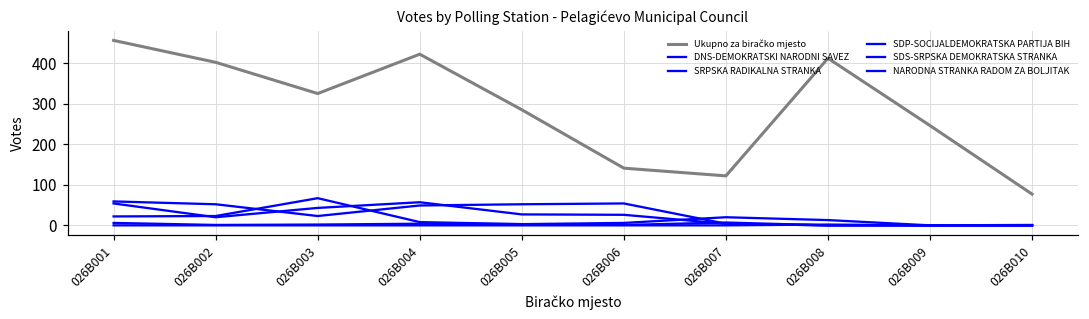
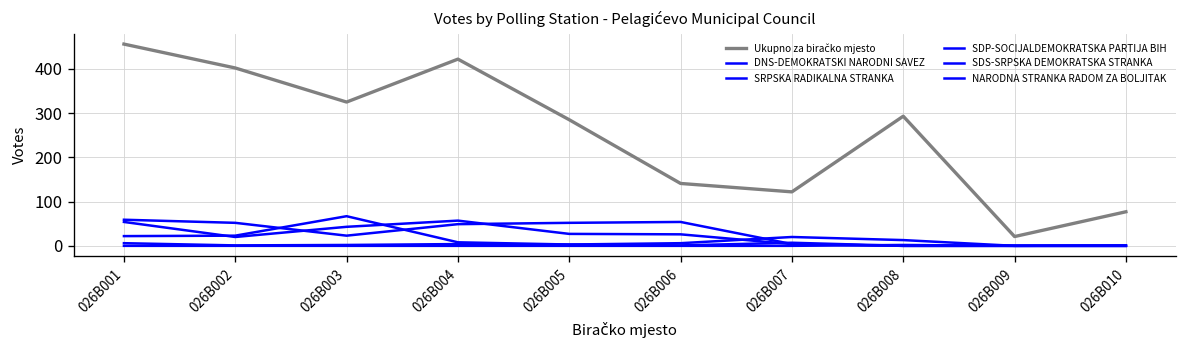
Ukupno za biračko mjesto, 026B008: 410 -> 290
Ukupno za biračko mjesto, 026B009: 250 -> 20
